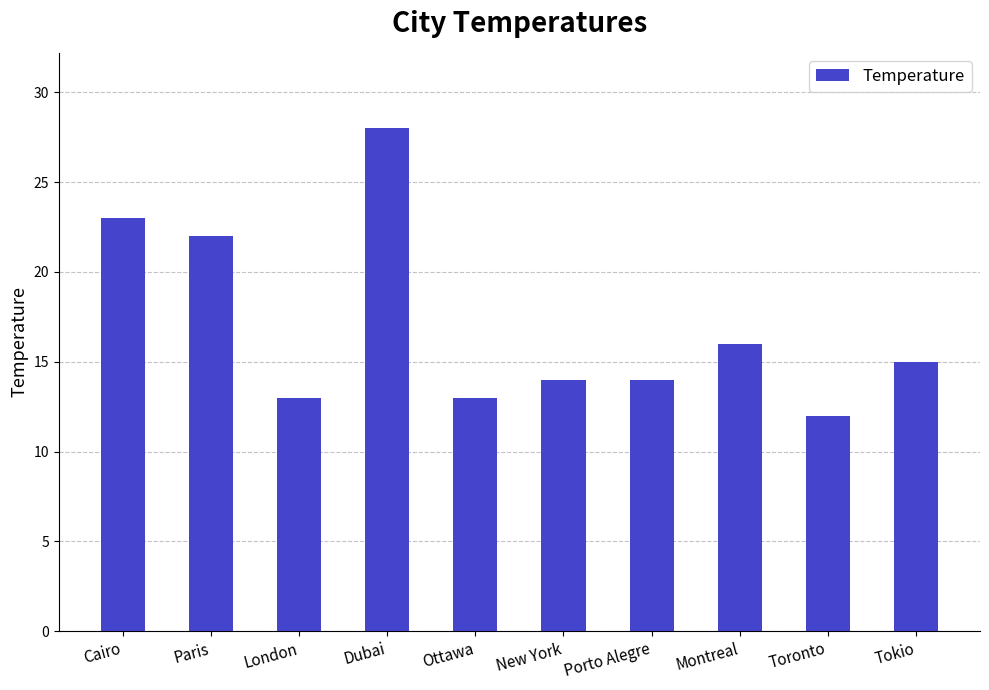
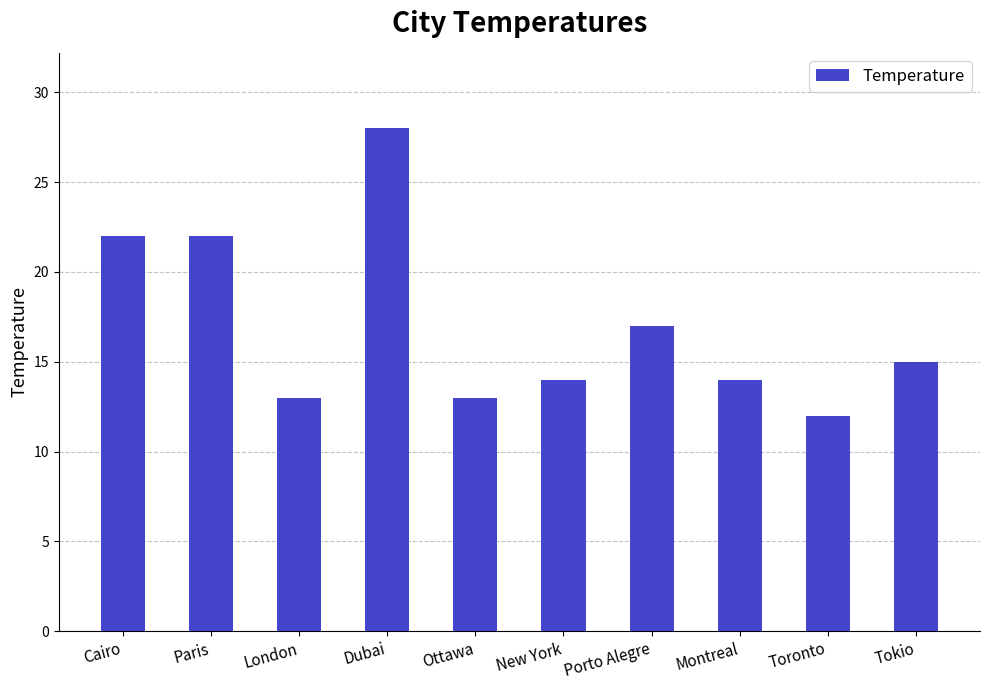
Cairo: 23 -> 22
Porto Alegre: 14 -> 17
Montreal: 16 -> 14
